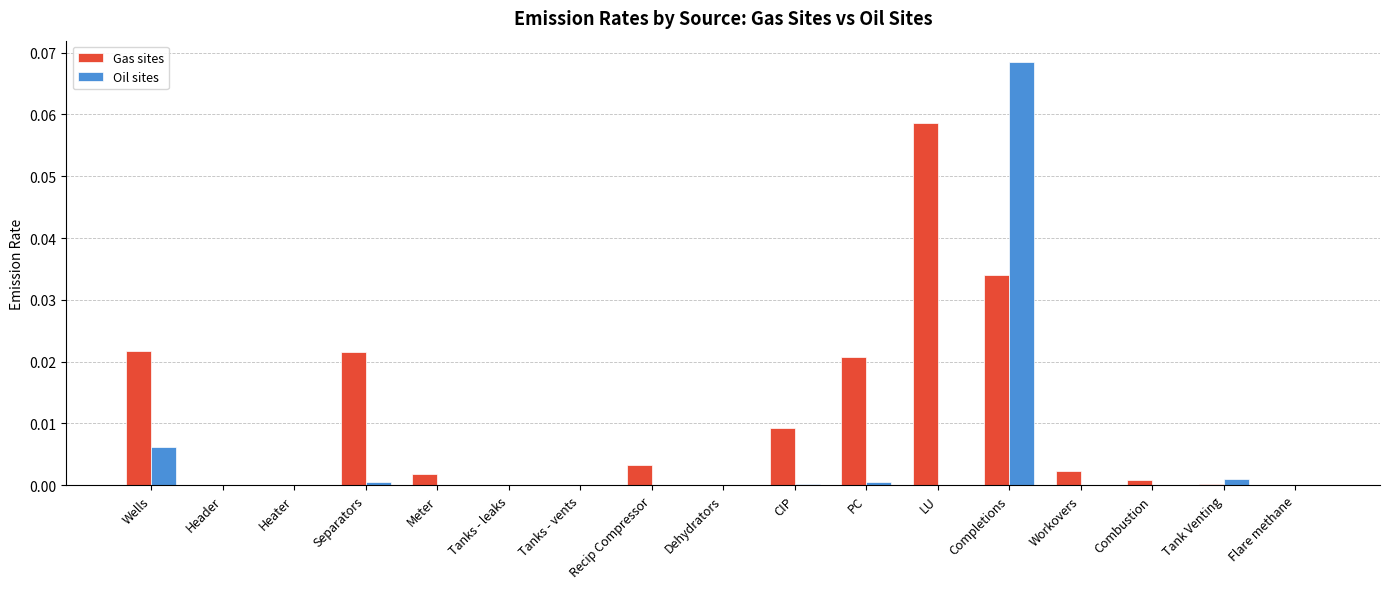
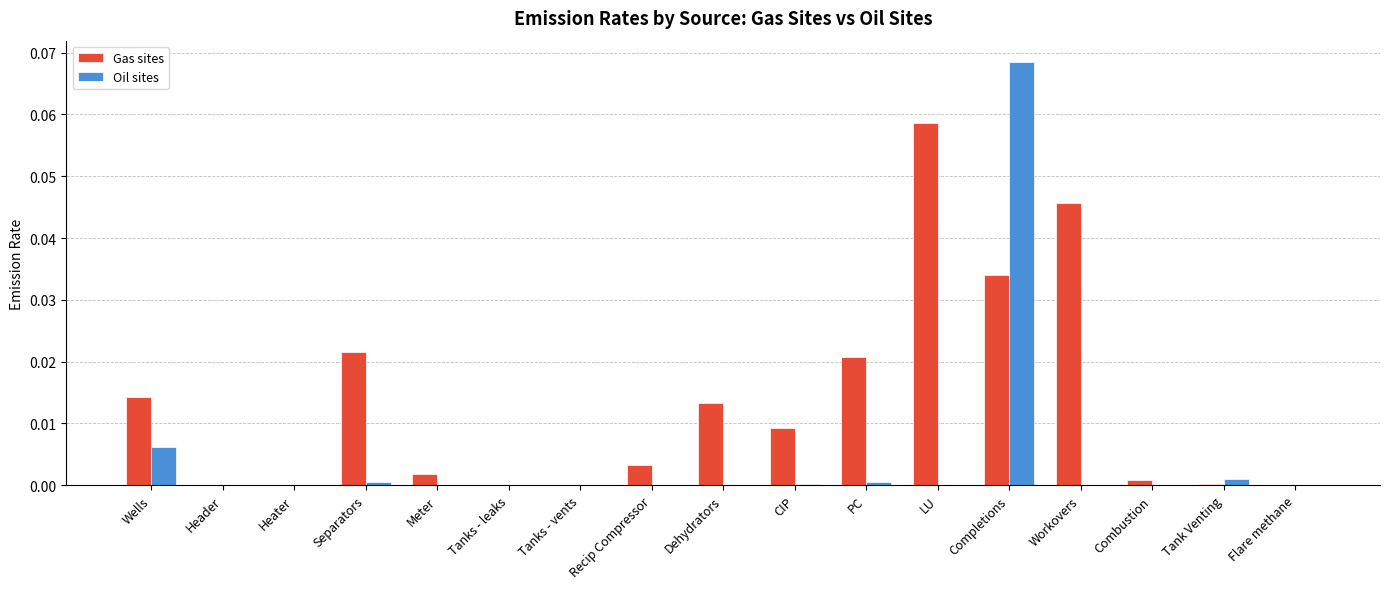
Gas sites, Wells: 0.022 -> 0.014
Gas sites, Dehydrators: 0.000 -> 0.013
Gas sites, Workovers: 0.002 -> 0.046
